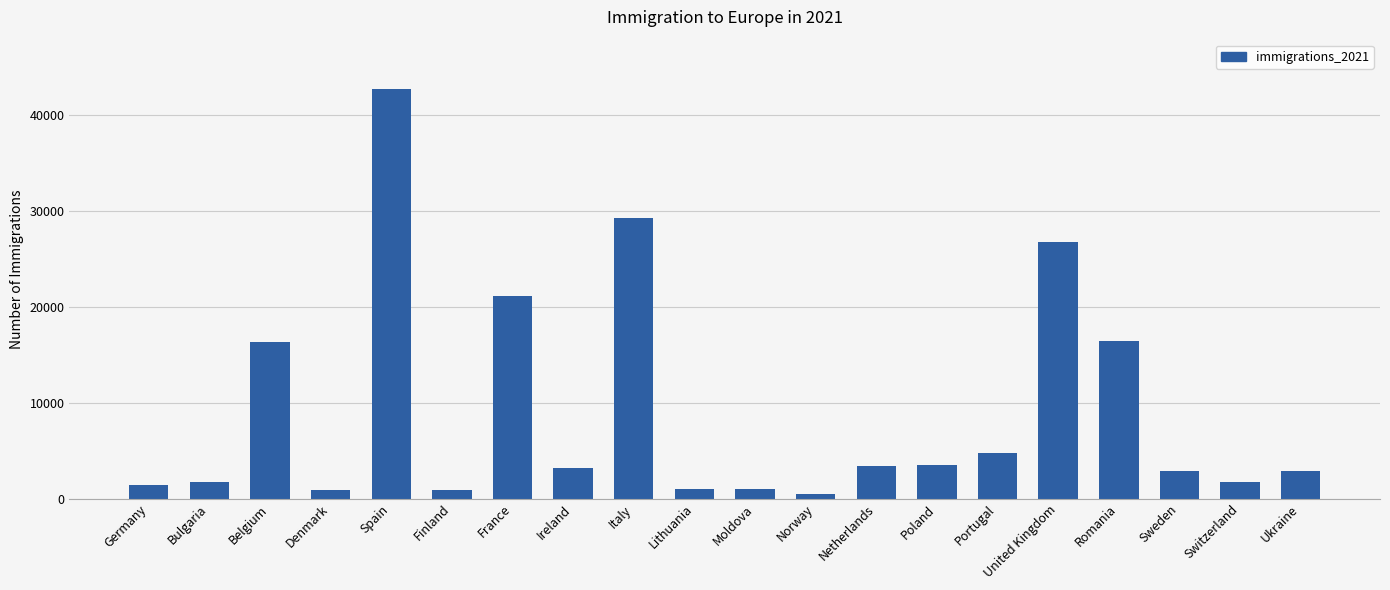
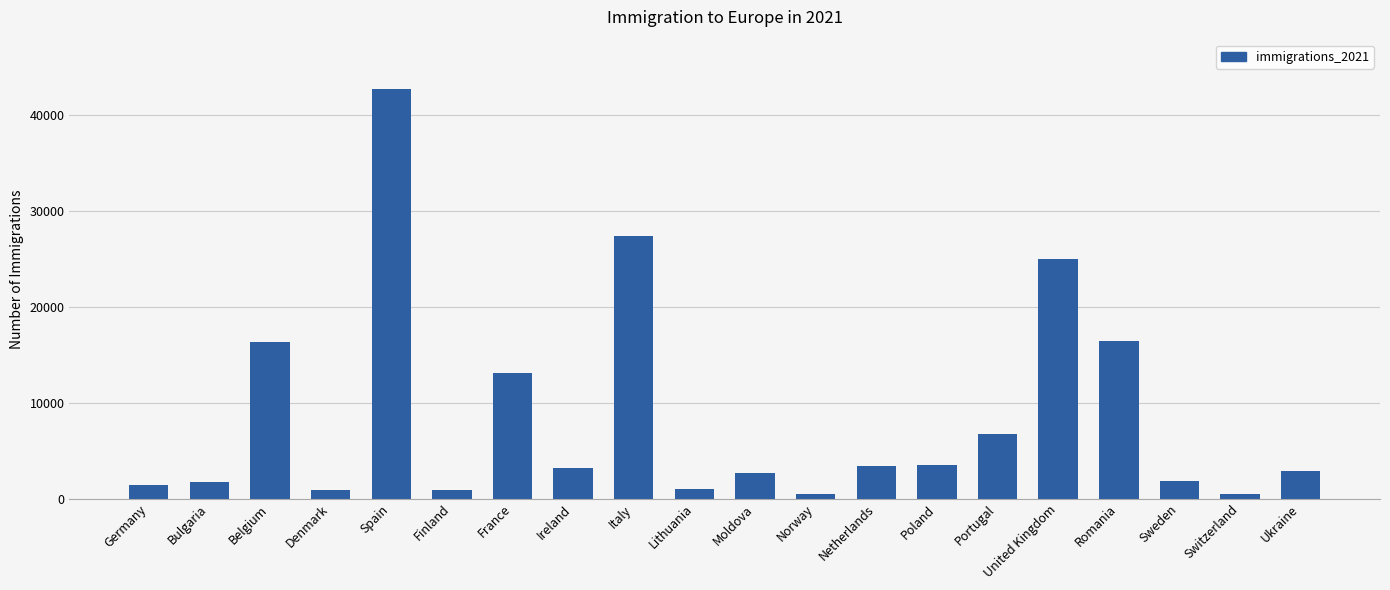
France: 21000 -> 13000
Italy: 29000 -> 27000
Moldova: 1000 -> 3000
Portugal: 5000 -> 7000
United Kingdom: 27000 -> 25000
Sweden: 3000 -> 2000
Switzerland: 2000 -> 0
